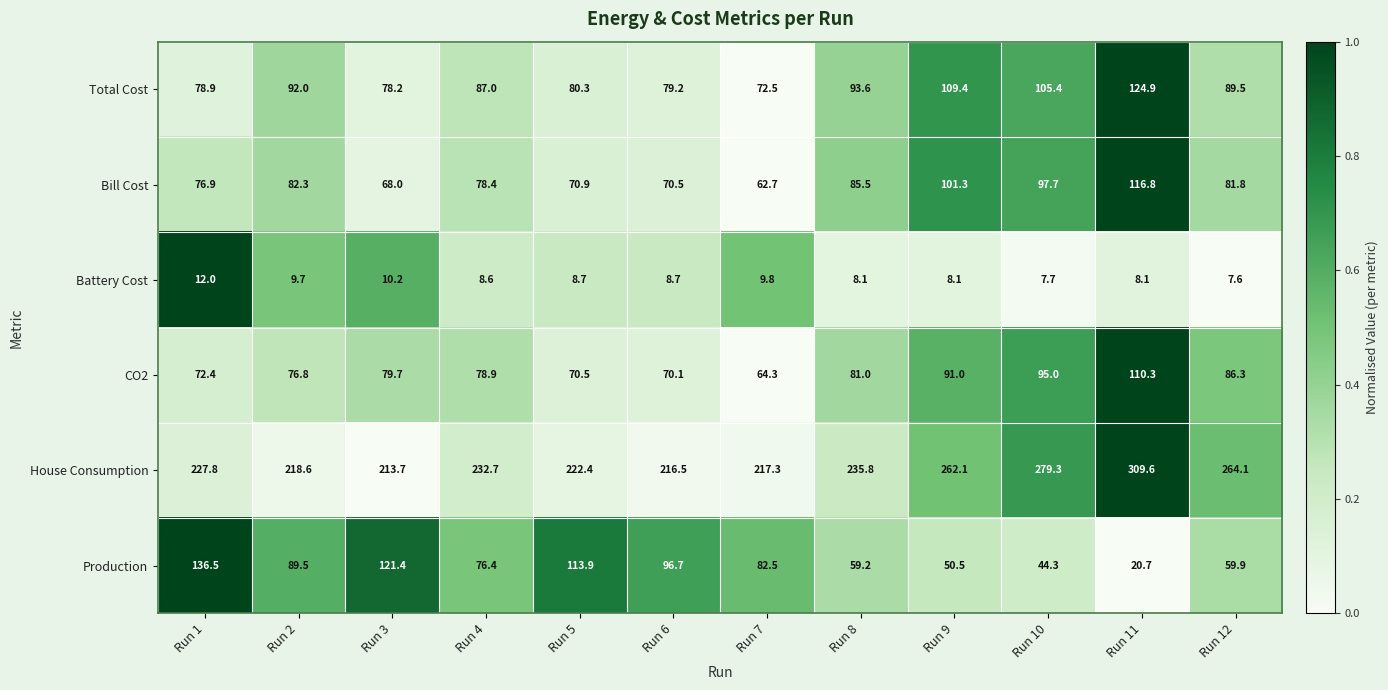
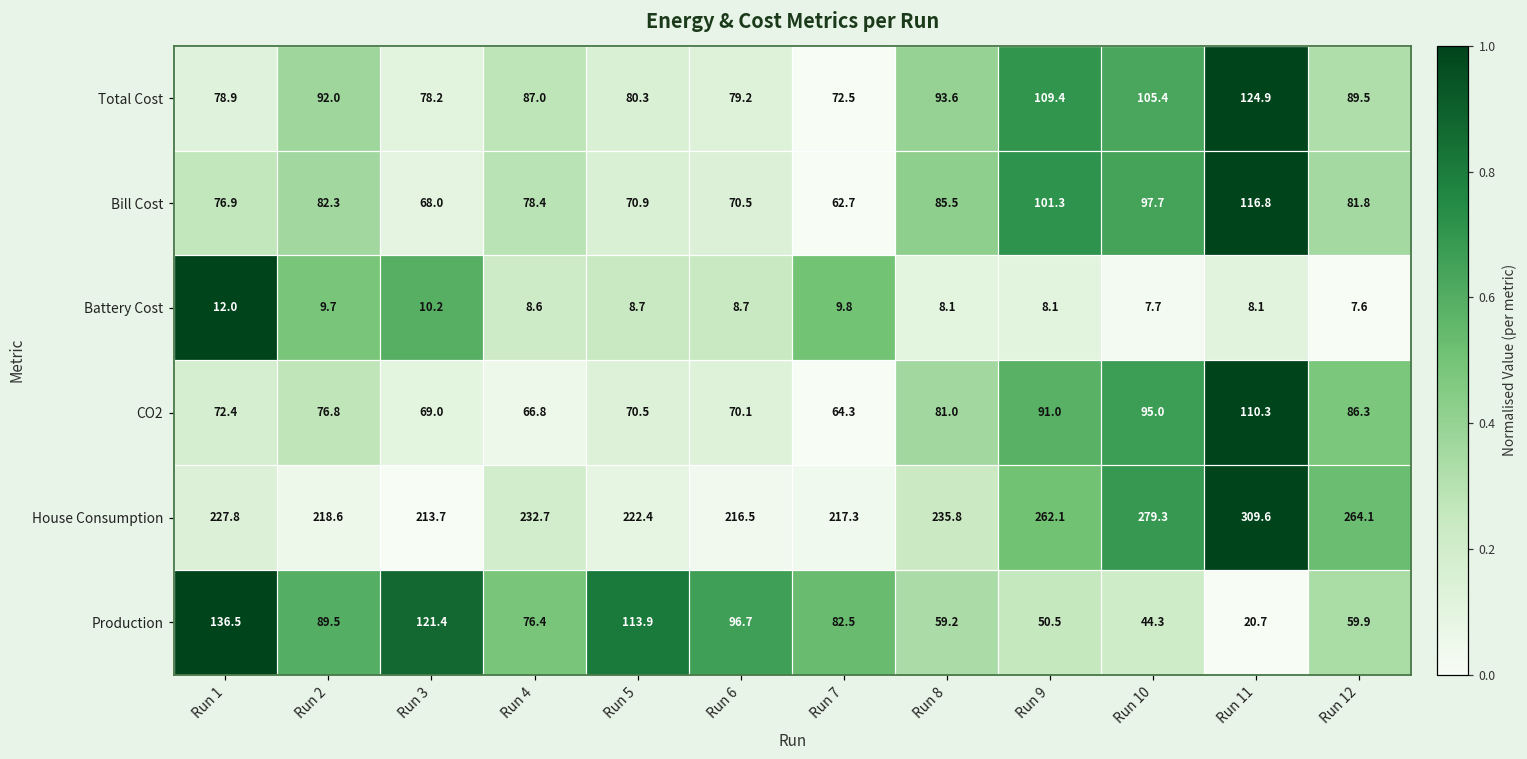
CO2, Run 3: 79.7 -> 69.0
CO2, Run 4: 78.9 -> 66.8
